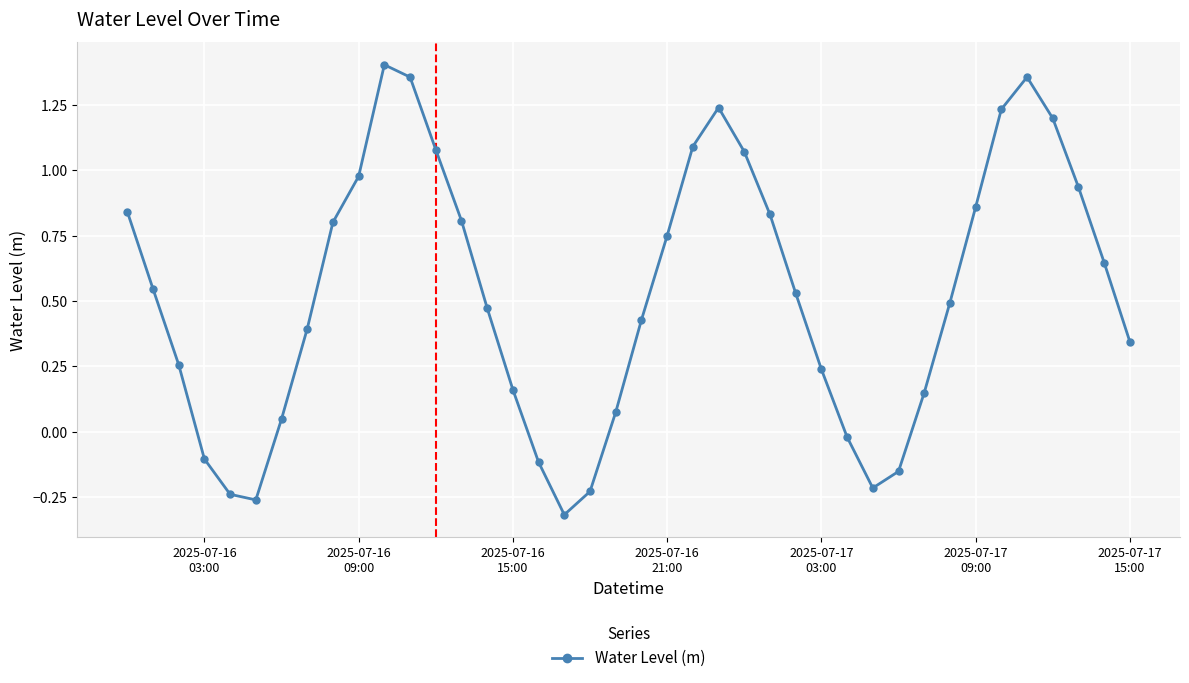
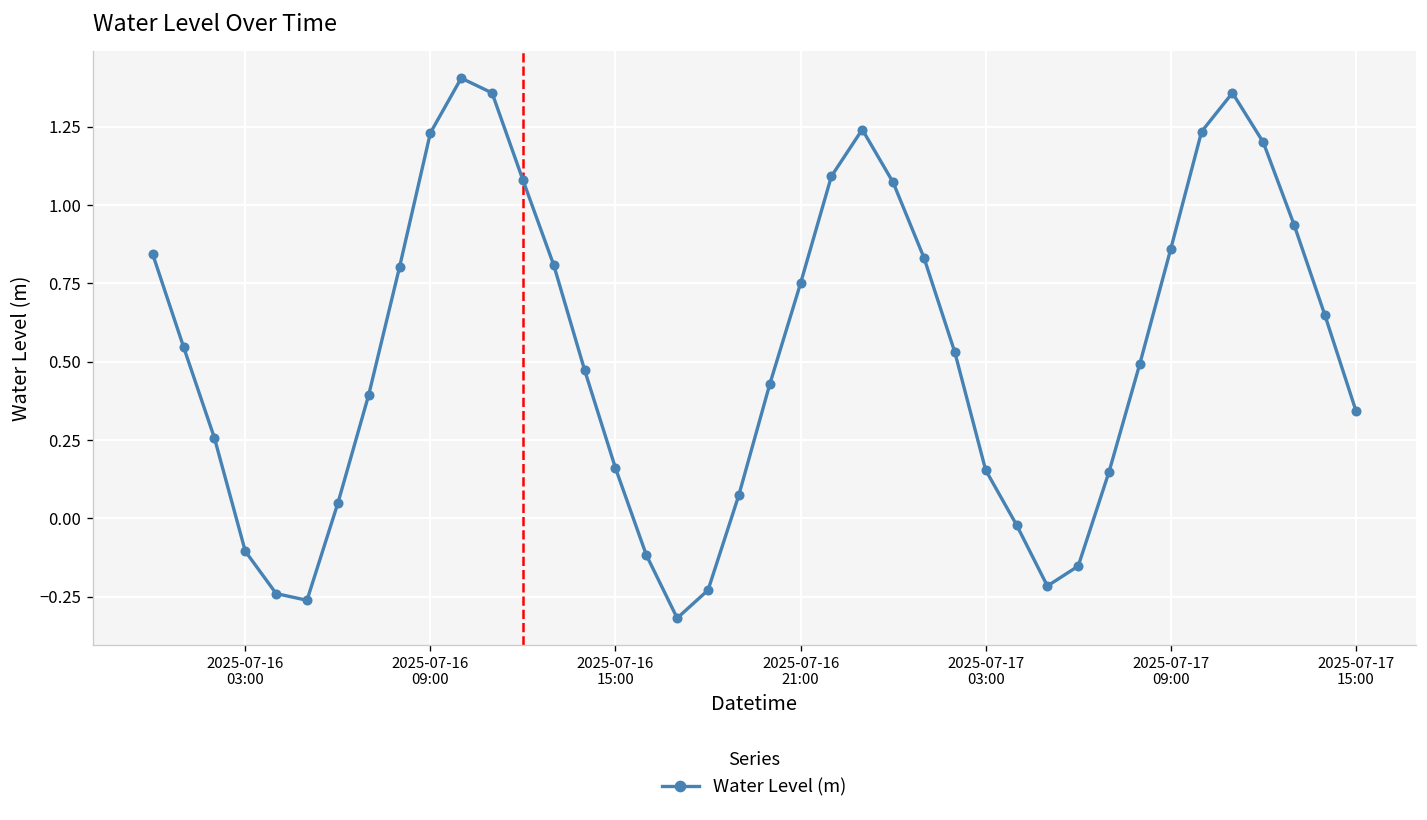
2025-07-16 09:00: 0.98 -> 1.23
2025-07-17 03:00: 0.24 -> 0.15
